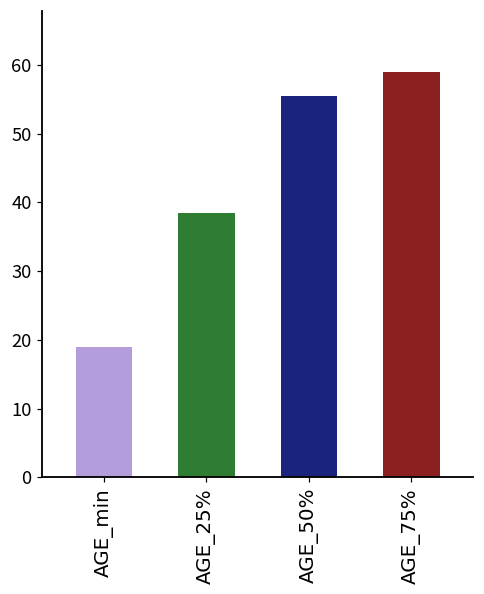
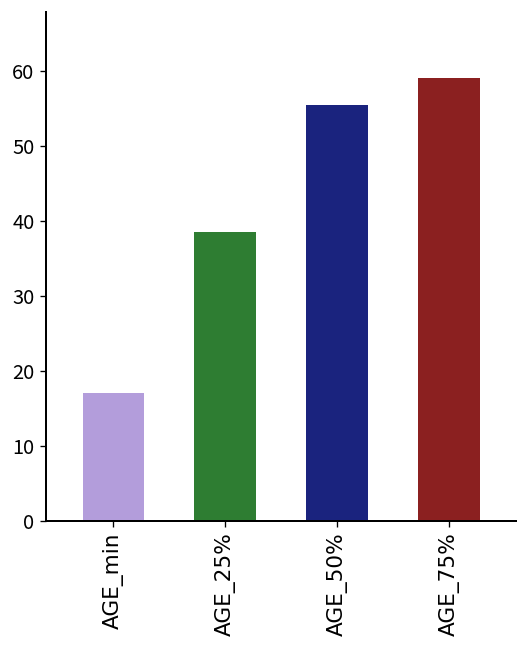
AGE_min: 19 -> 17
